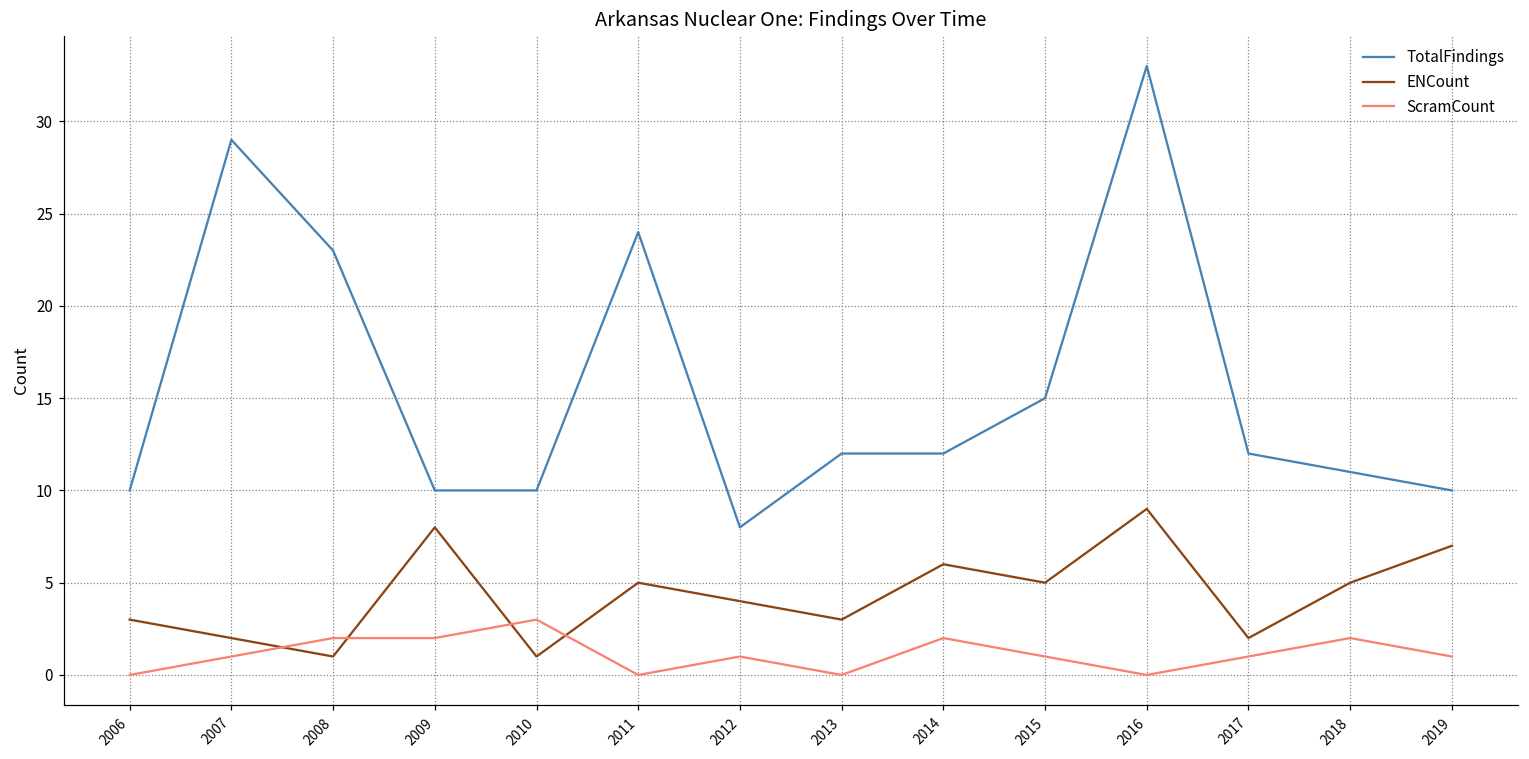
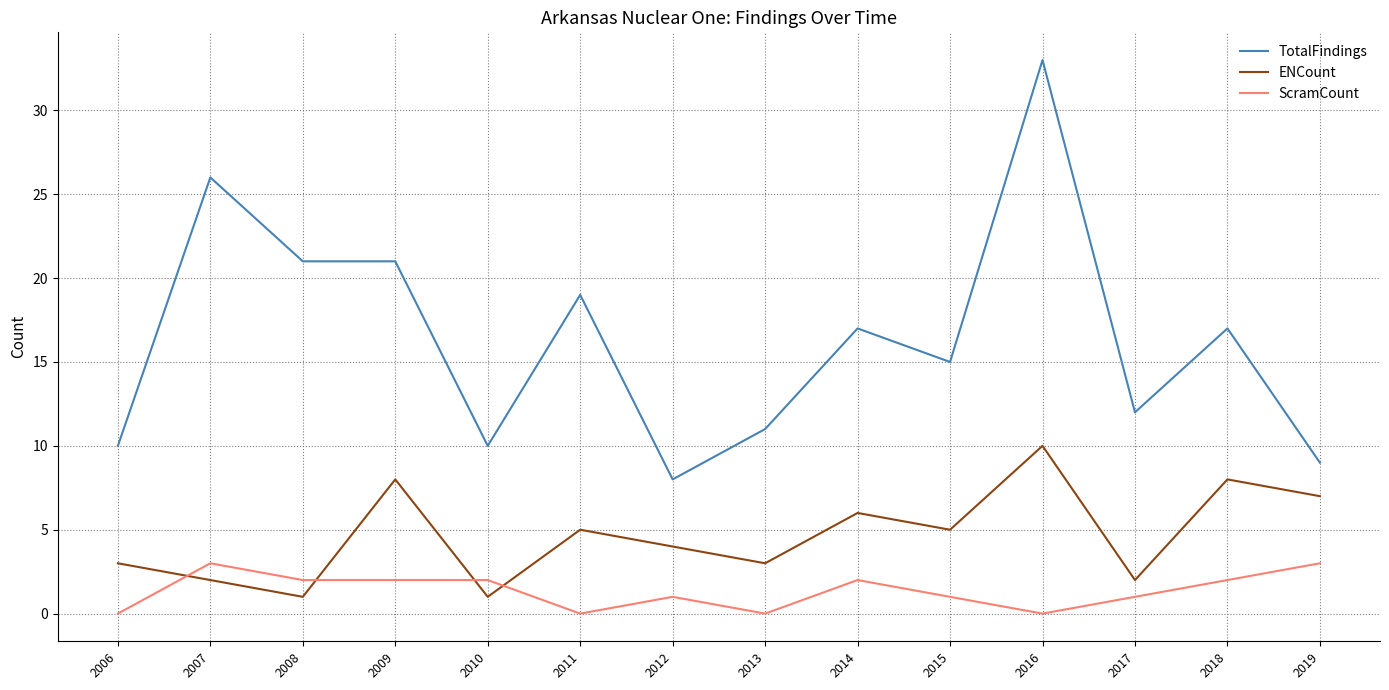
TotalFindings, 2007: 29 -> 26
ScramCount, 2007: 1 -> 3
TotalFindings, 2008: 23 -> 21
TotalFindings, 2009: 10 -> 21
ScramCount, 2010: 3 -> 2
TotalFindings, 2011: 24 -> 19
TotalFindings, 2013: 12 -> 11
TotalFindings, 2014: 12 -> 17
ENCount, 2016: 9 -> 10
TotalFindings, 2018: 11 -> 17
ENCount, 2018: 5 -> 8
TotalFindings, 2019: 10 -> 9
ScramCount, 2019: 1 -> 3
